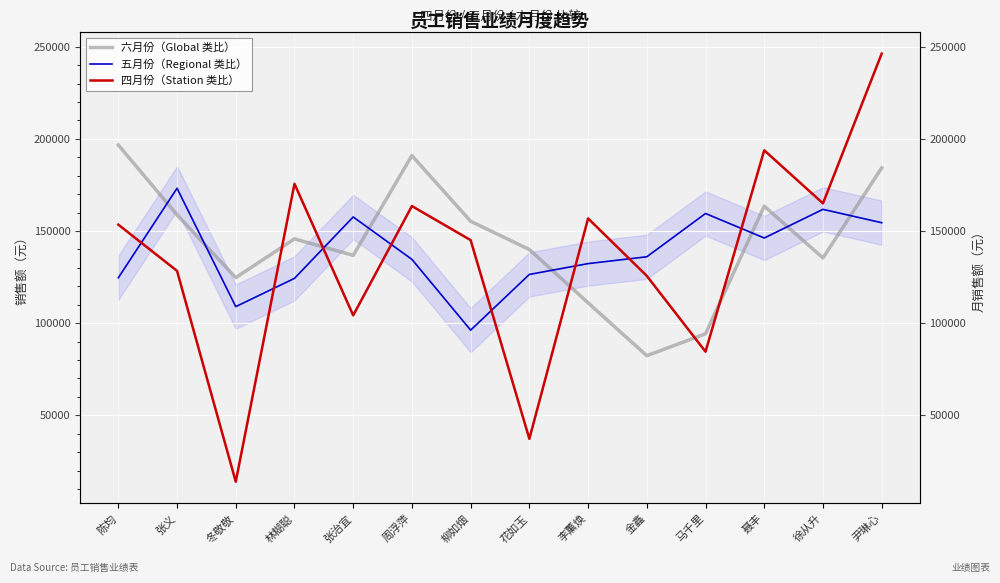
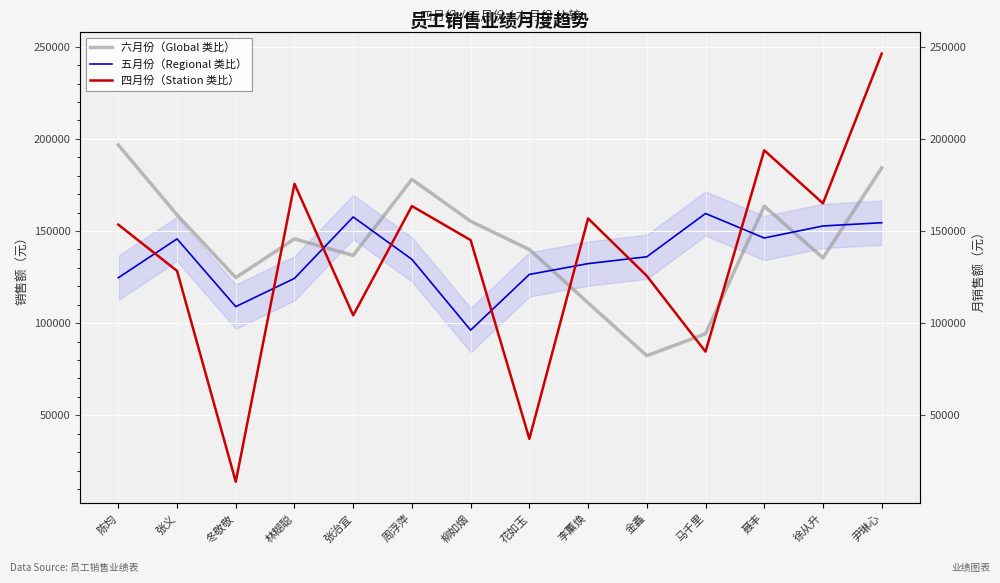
五月份（Regional 类比）, 张义: 173000 -> 146000
六月份（Global 类比）, 周浮萍: 191000 -> 178000
五月份（Regional 类比）, 徐从升: 162000 -> 153000
